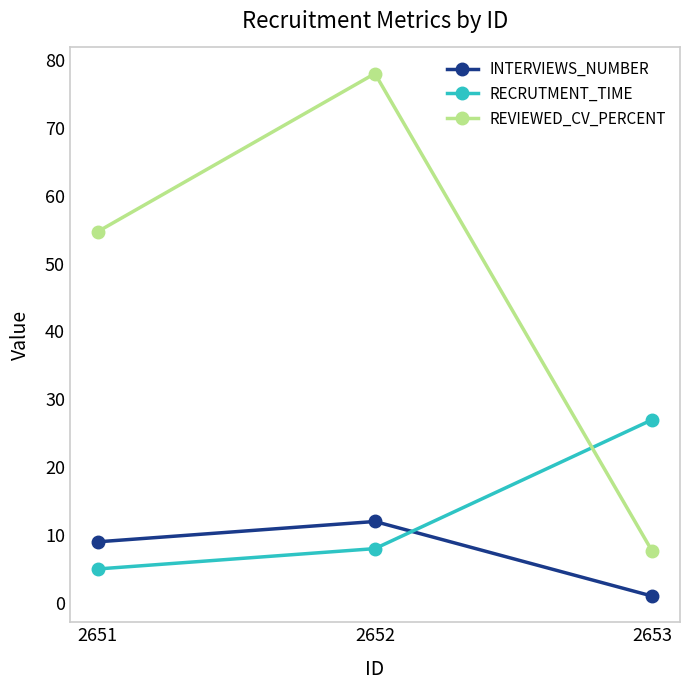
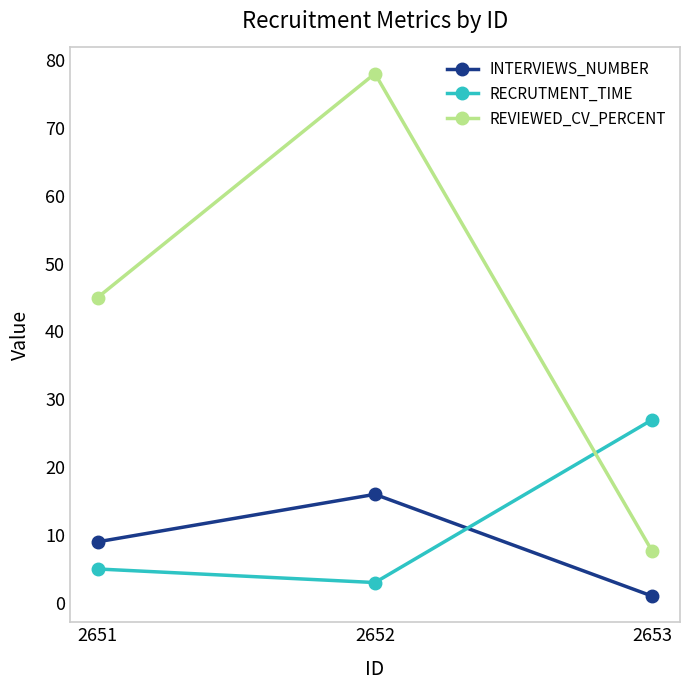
REVIEWED_CV_PERCENT, 2651: 55 -> 45
INTERVIEWS_NUMBER, 2652: 12 -> 16
RECRUTMENT_TIME, 2652: 8 -> 3
